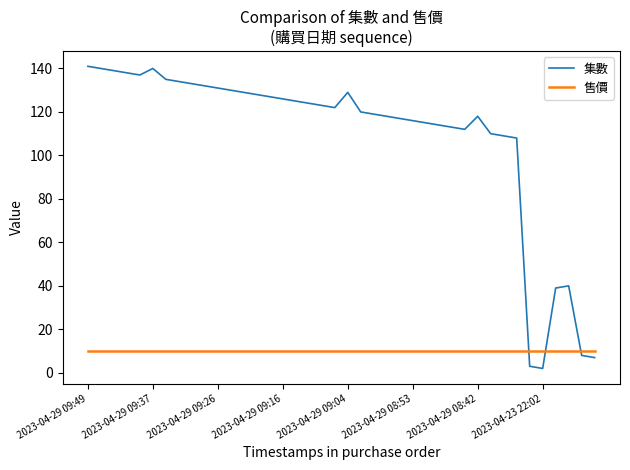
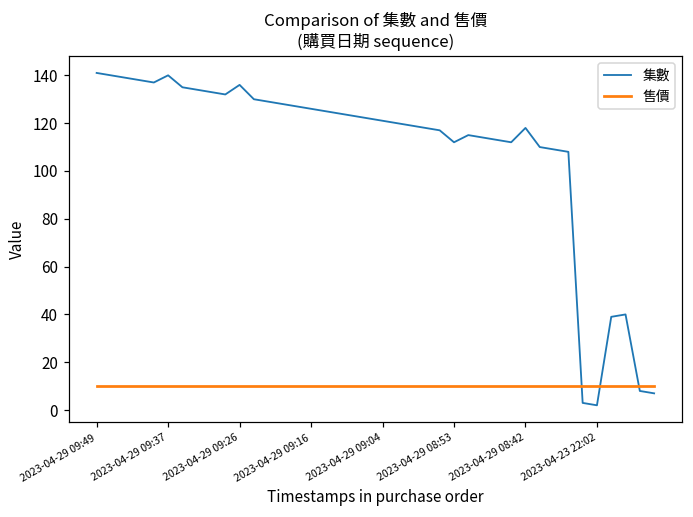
集數, 2023-04-29 09:26: 131 -> 136
集數, 2023-04-29 09:04: 129 -> 121
集數, 2023-04-29 08:53: 116 -> 112
